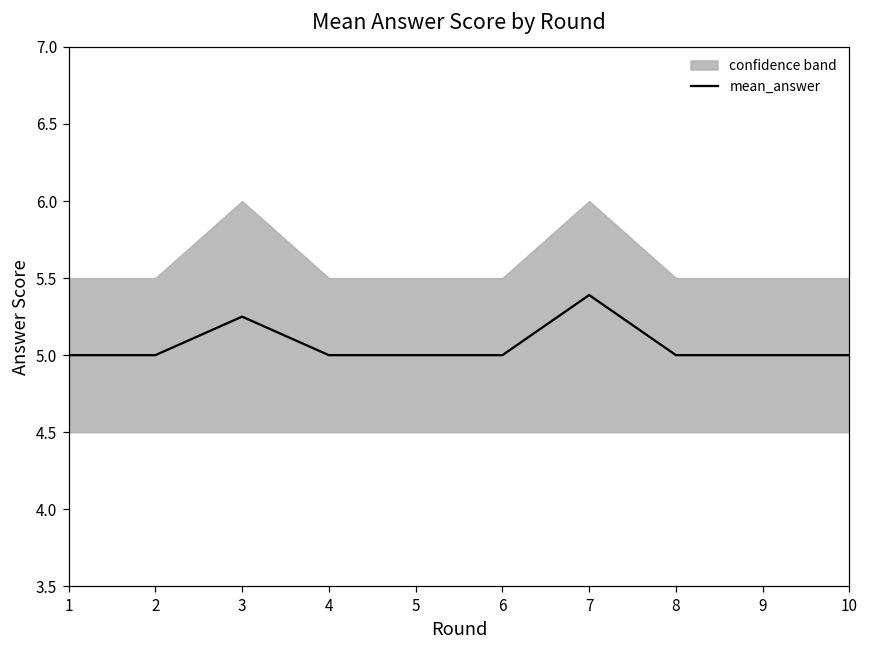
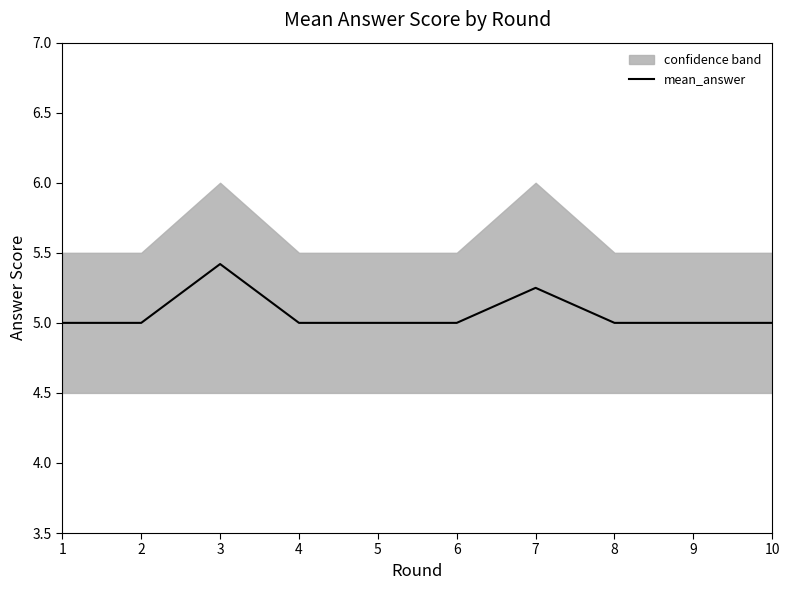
mean_answer, 3: 5.25 -> 5.42
mean_answer, 7: 5.39 -> 5.25
